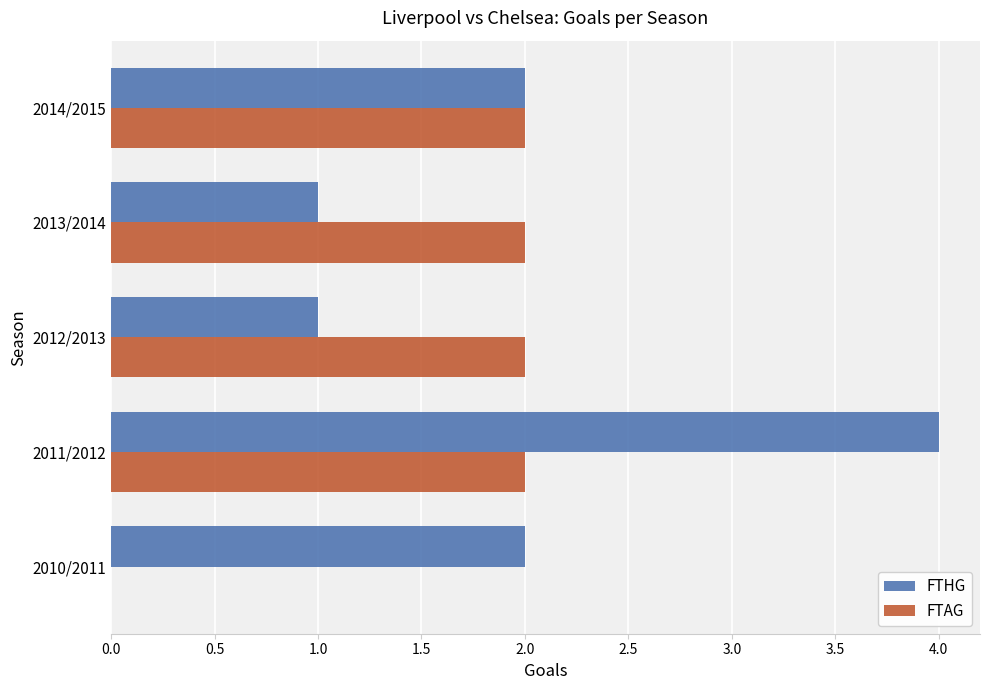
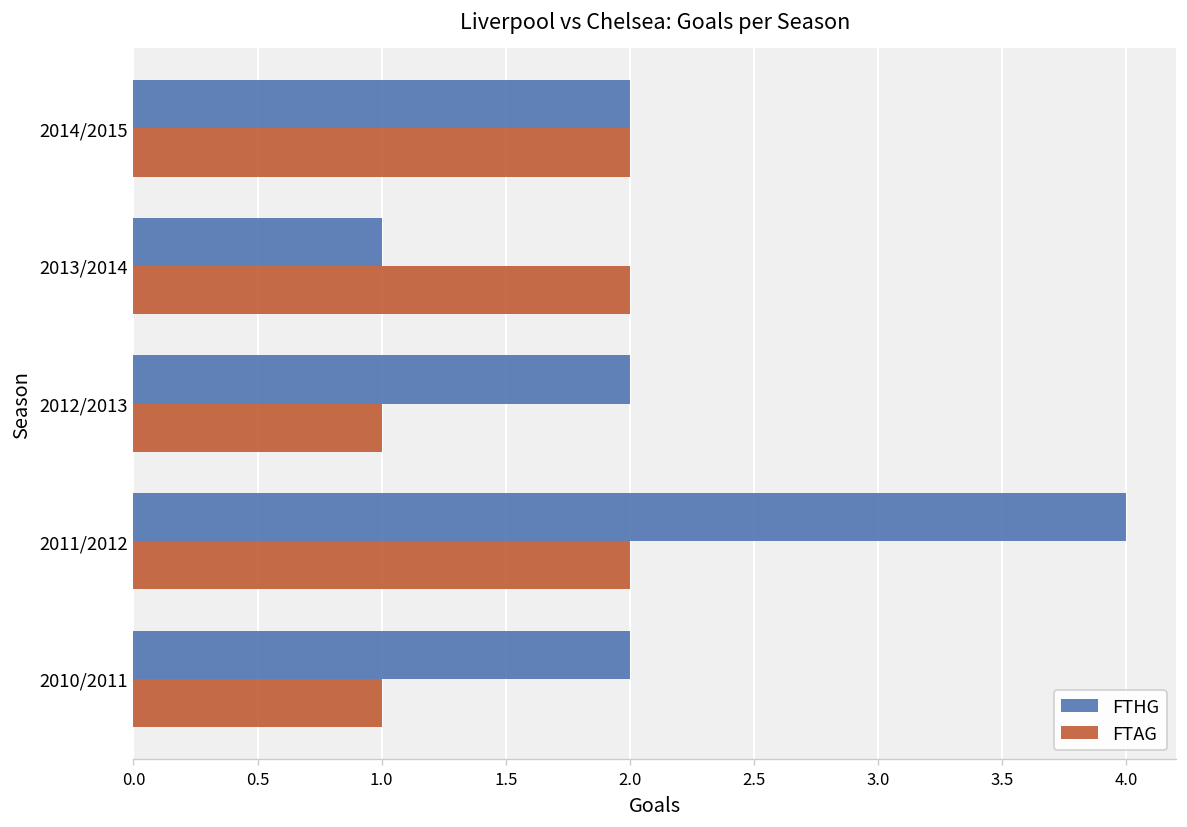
FTHG, 2012/2013: 1 -> 2
FTAG, 2012/2013: 2 -> 1
FTAG, 2010/2011: 0 -> 1
